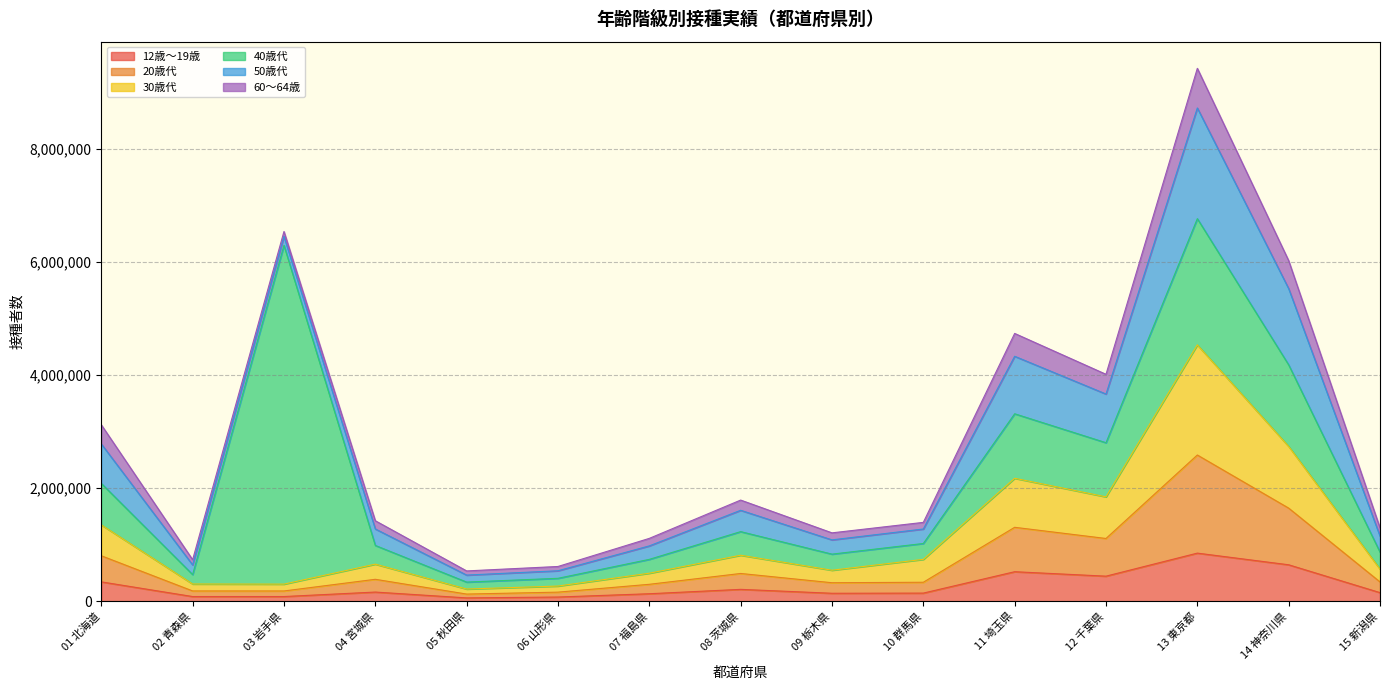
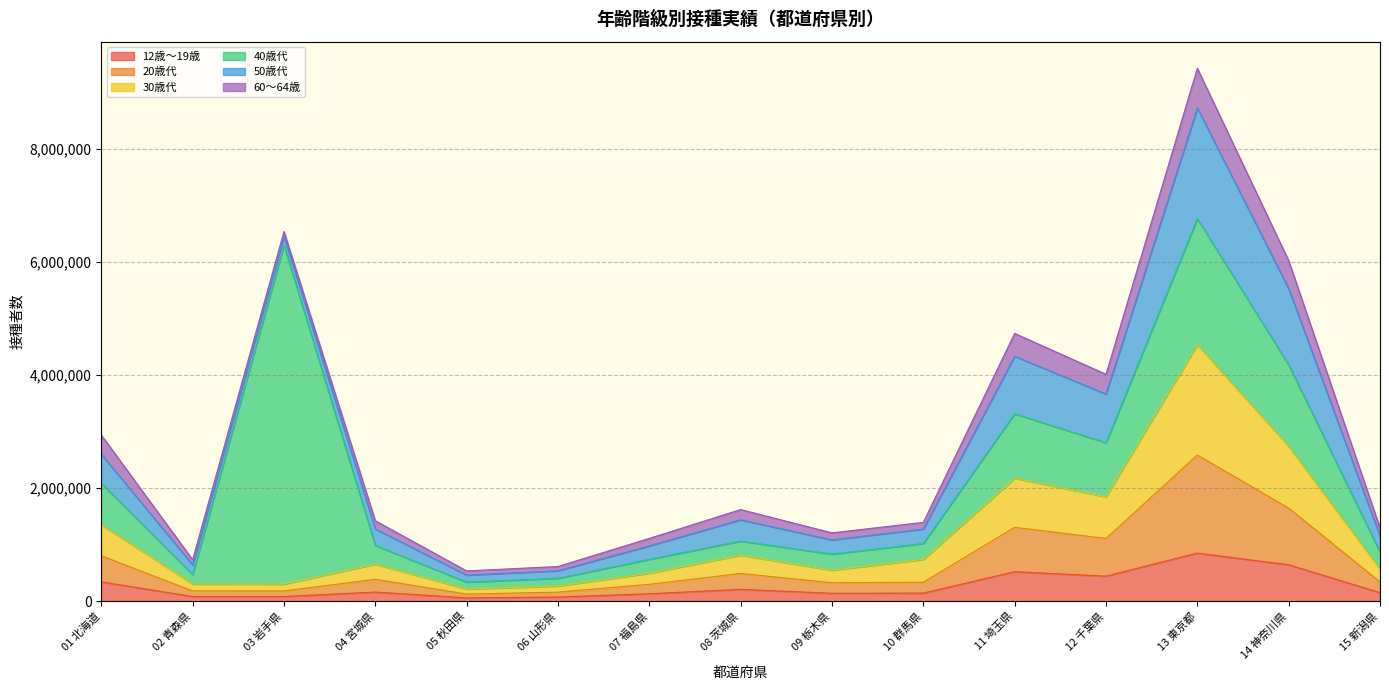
50歳代, 01 北海道: 700,000 -> 500,000
40歳代, 08 茨城県: 400,000 -> 200,000
